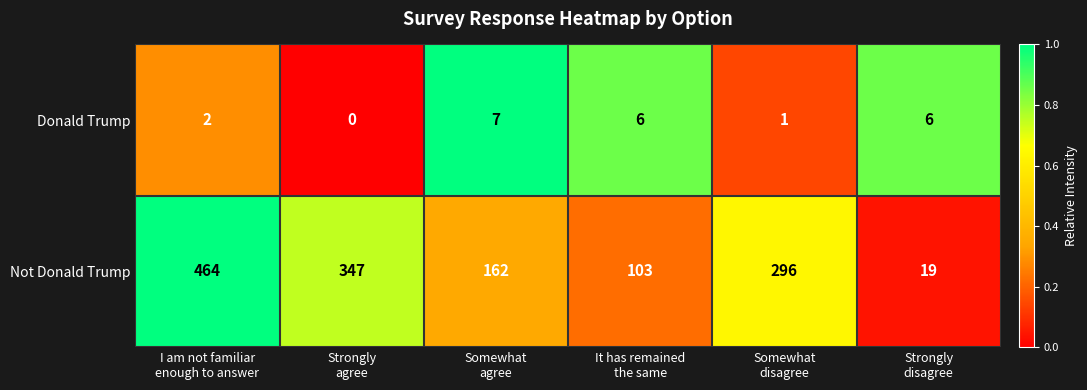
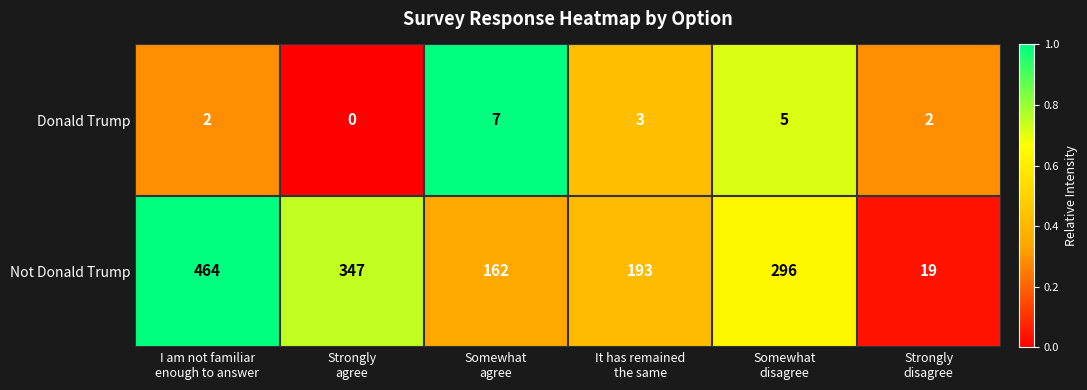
Donald Trump, It has remained the same: 6 -> 3
Donald Trump, Somewhat disagree: 1 -> 5
Donald Trump, Strongly disagree: 6 -> 2
Not Donald Trump, It has remained the same: 103 -> 193
